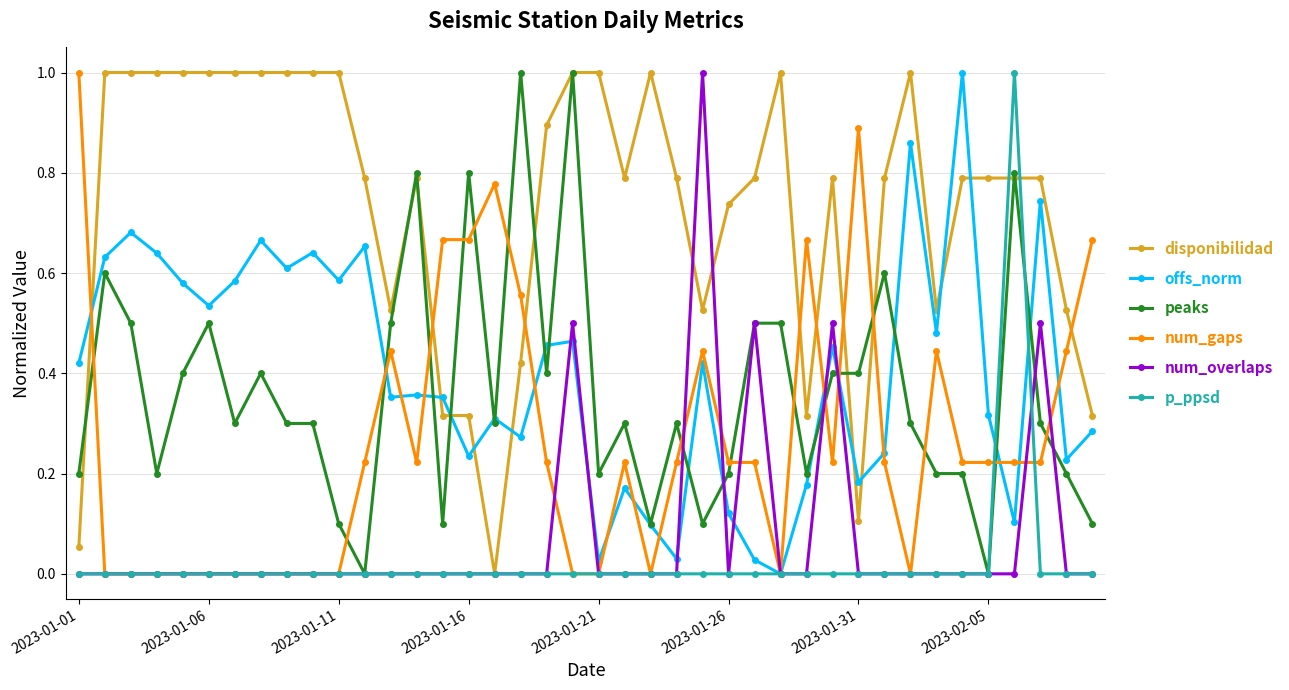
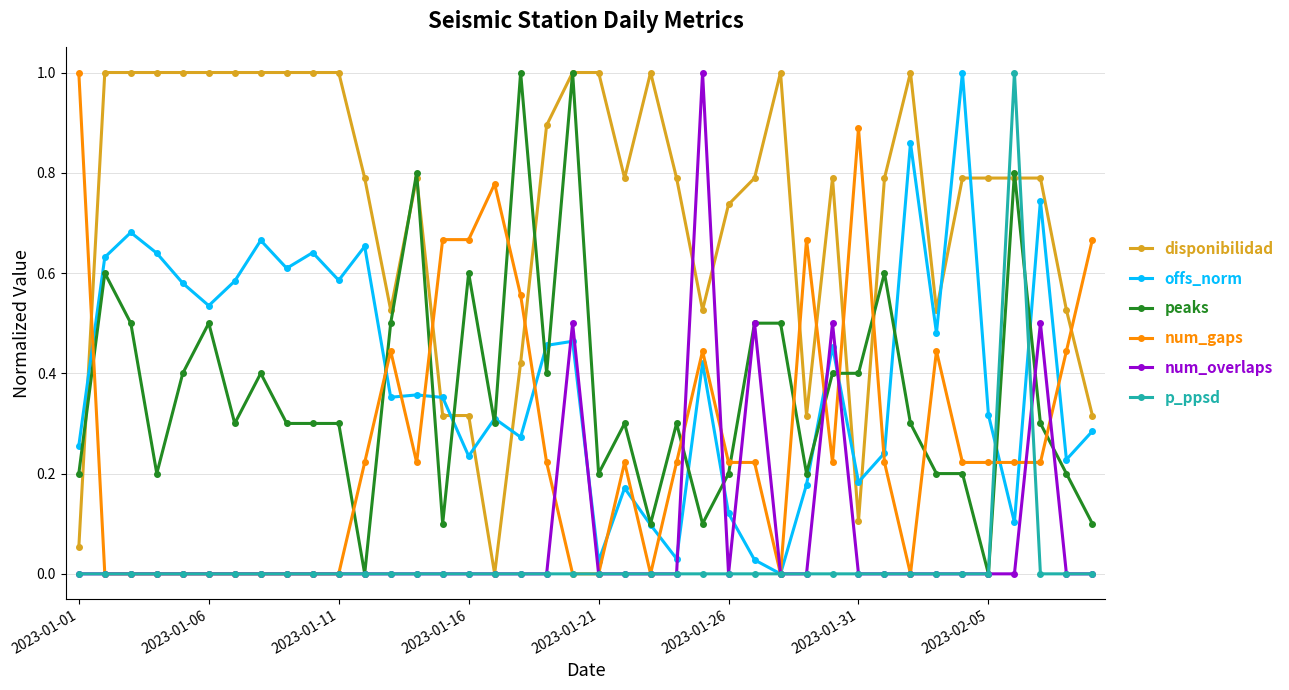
offs_norm, 2023-01-01: 0.42 -> 0.26
peaks, 2023-01-11: 0.10 -> 0.30
peaks, 2023-01-16: 0.80 -> 0.60
